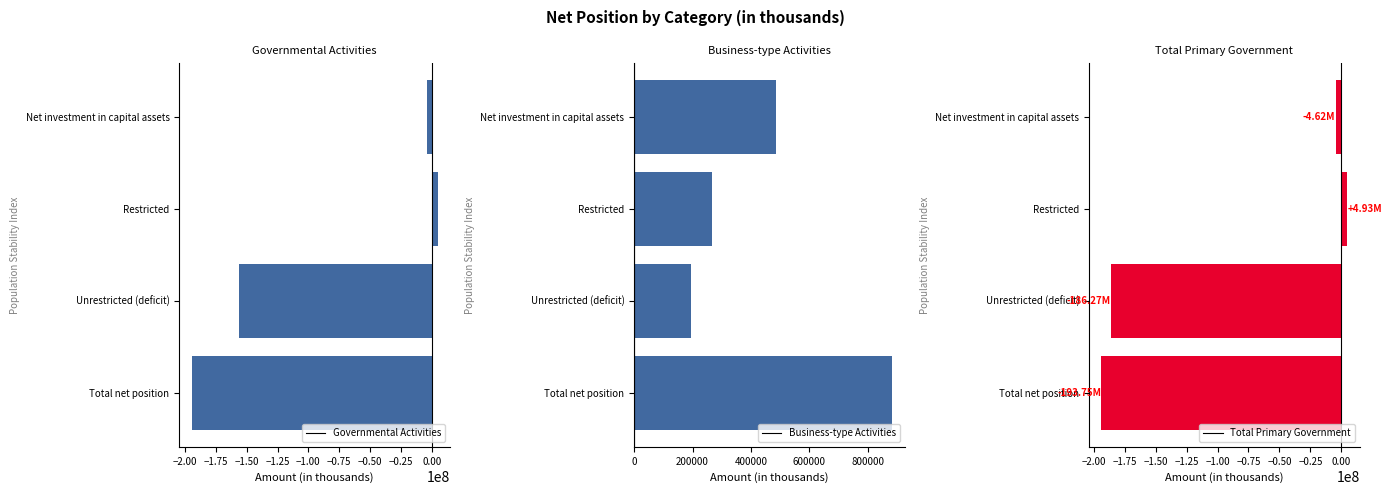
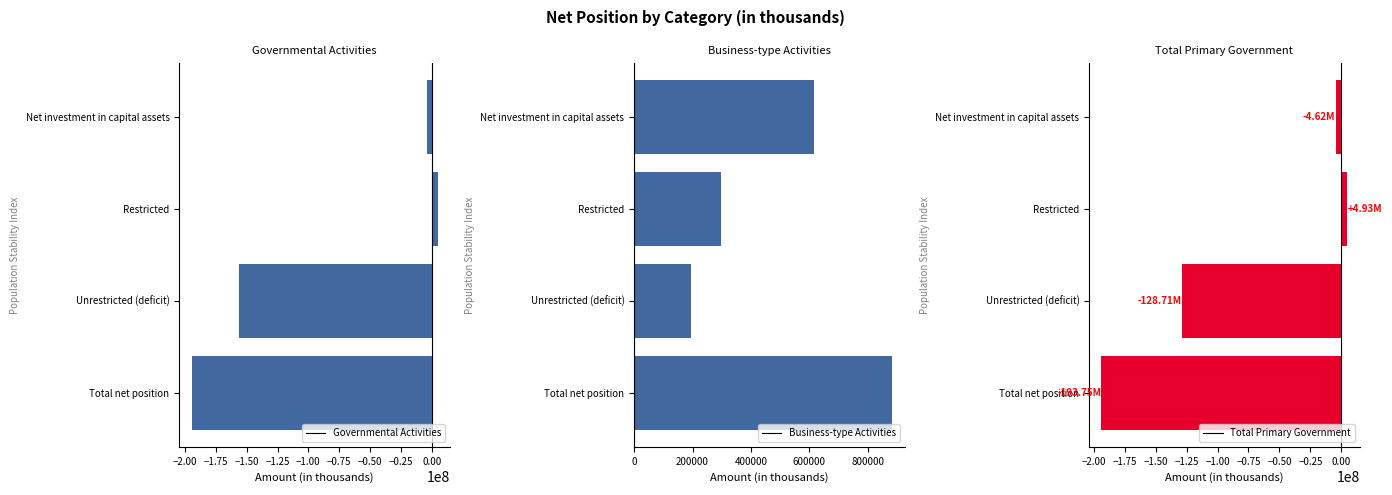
Business-type Activities, Net investment in capital assets: 490000 -> 620000
Business-type Activities, Restricted: 270000 -> 300000
Total Primary Government, Unrestricted (deficit): -186.27M -> -128.71M
